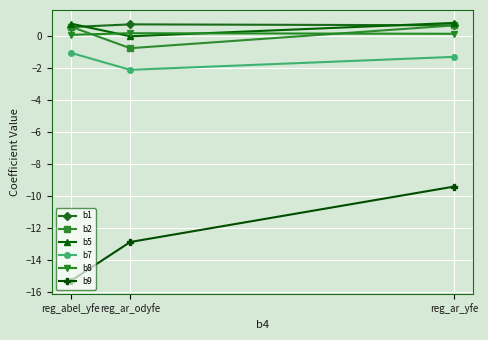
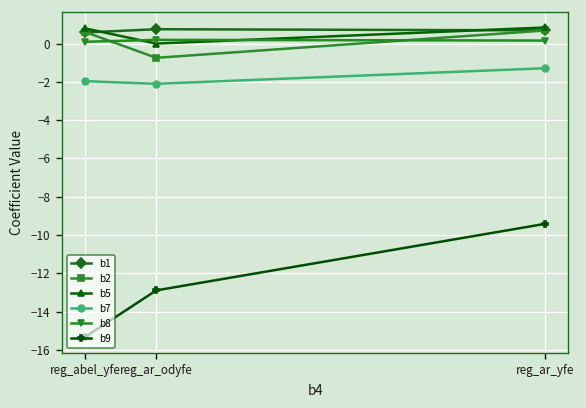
b7, reg_abel_yfe: -1.0 -> -2.0
